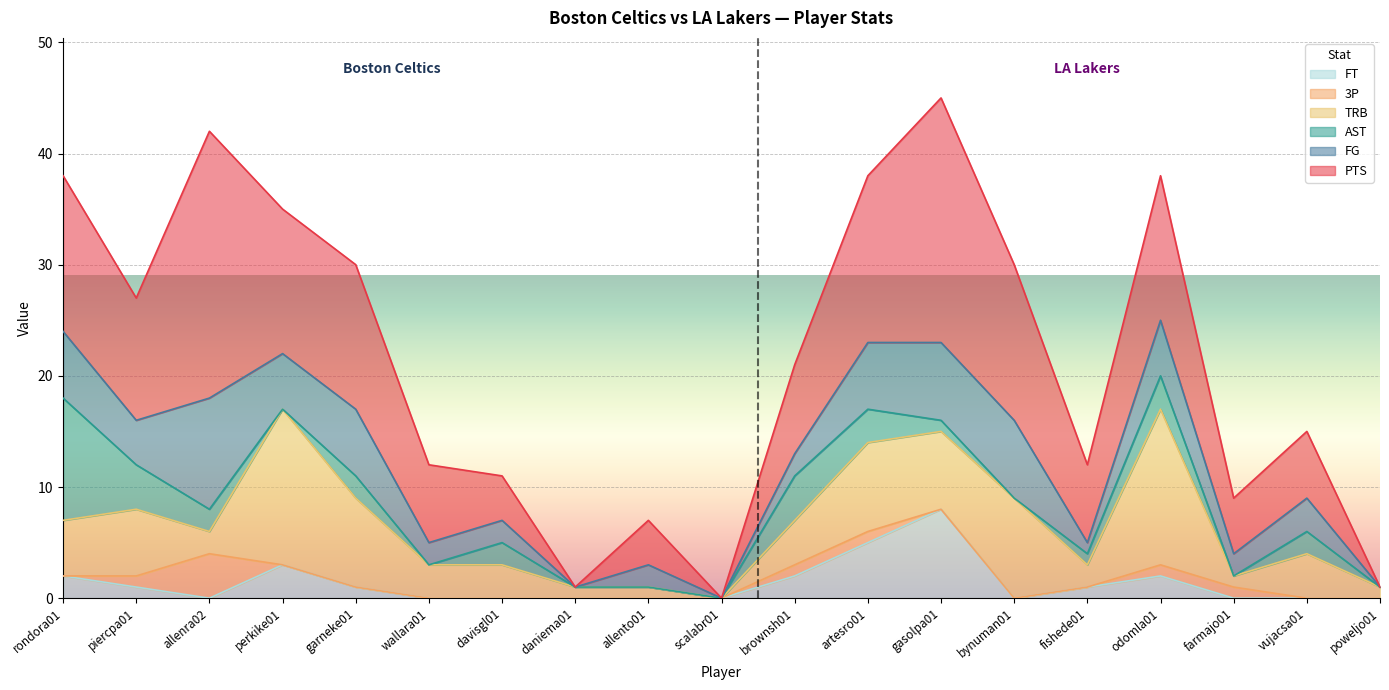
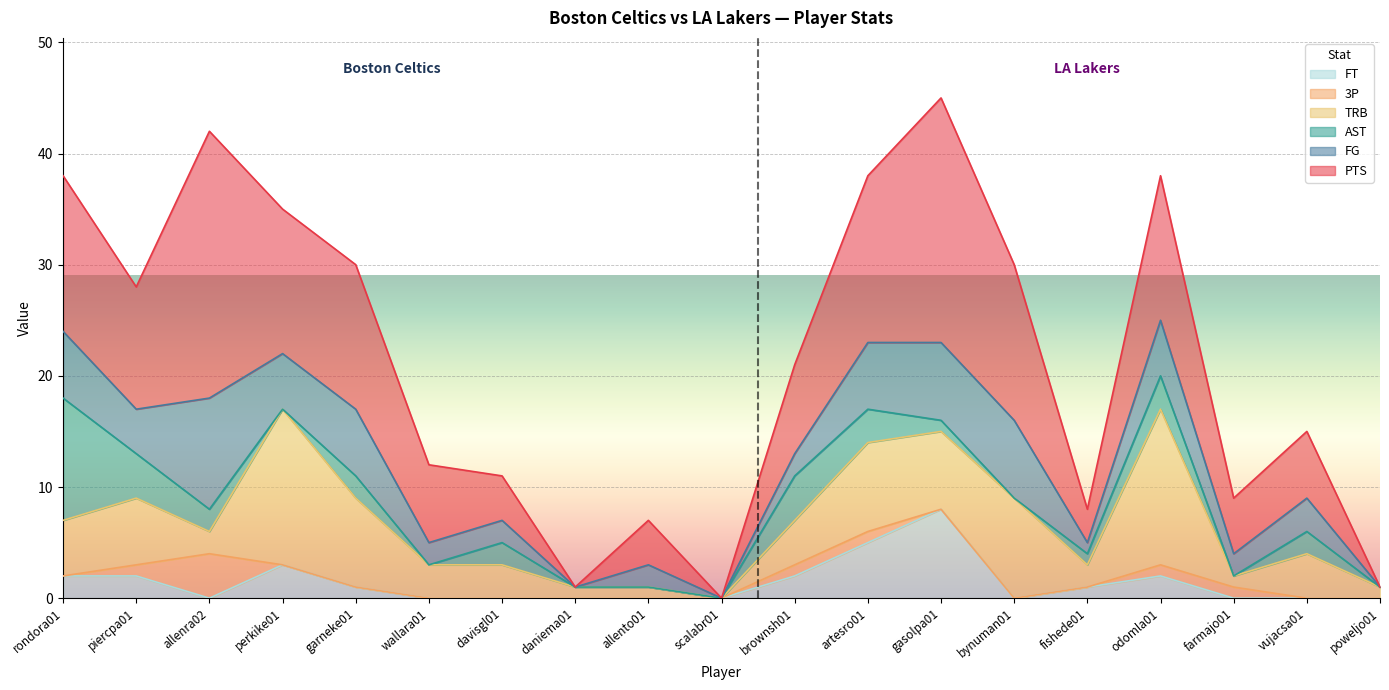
FT, piercpa01: 1 -> 2
PTS, fishede01: 7 -> 3
